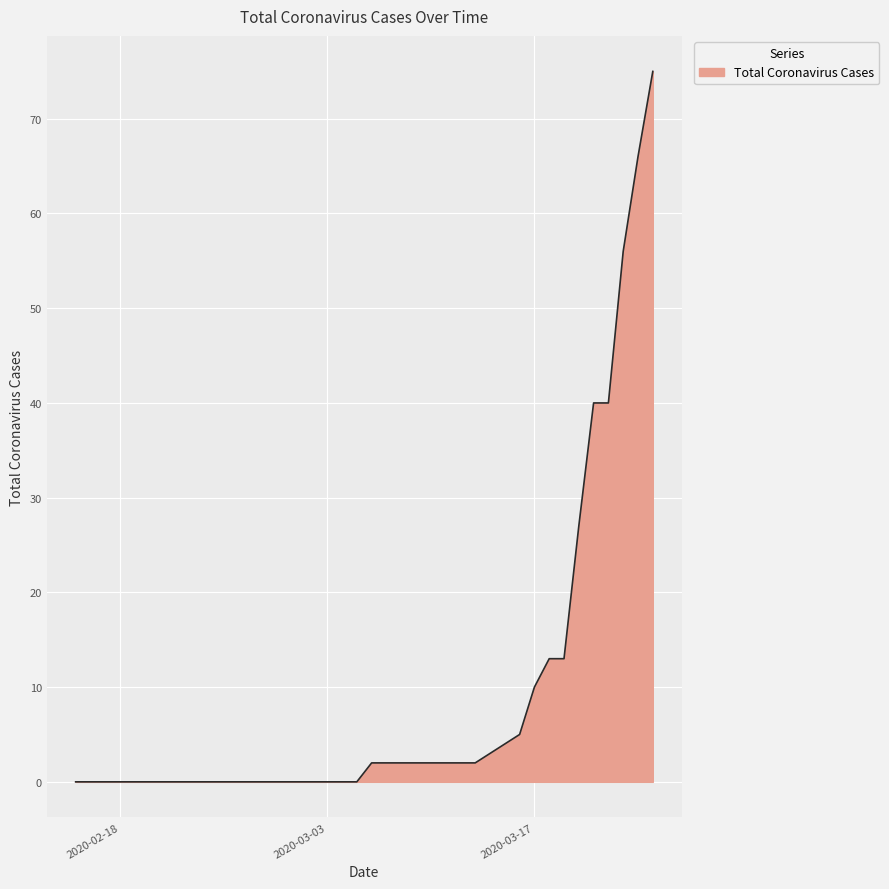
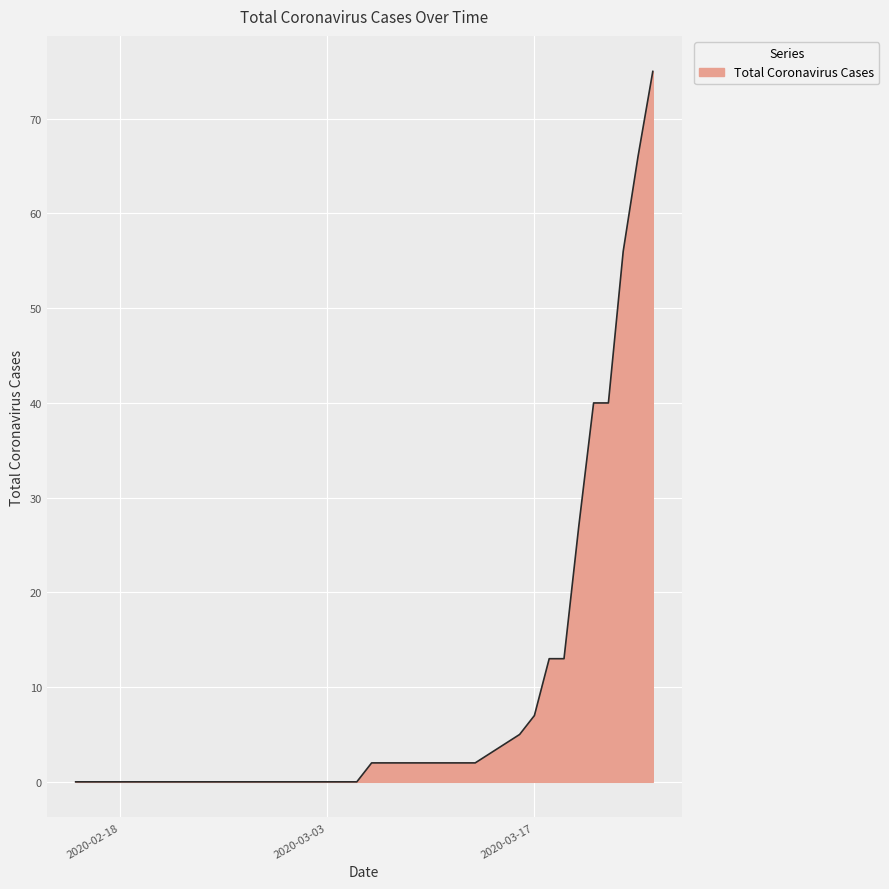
2020-03-17: 10 -> 7
